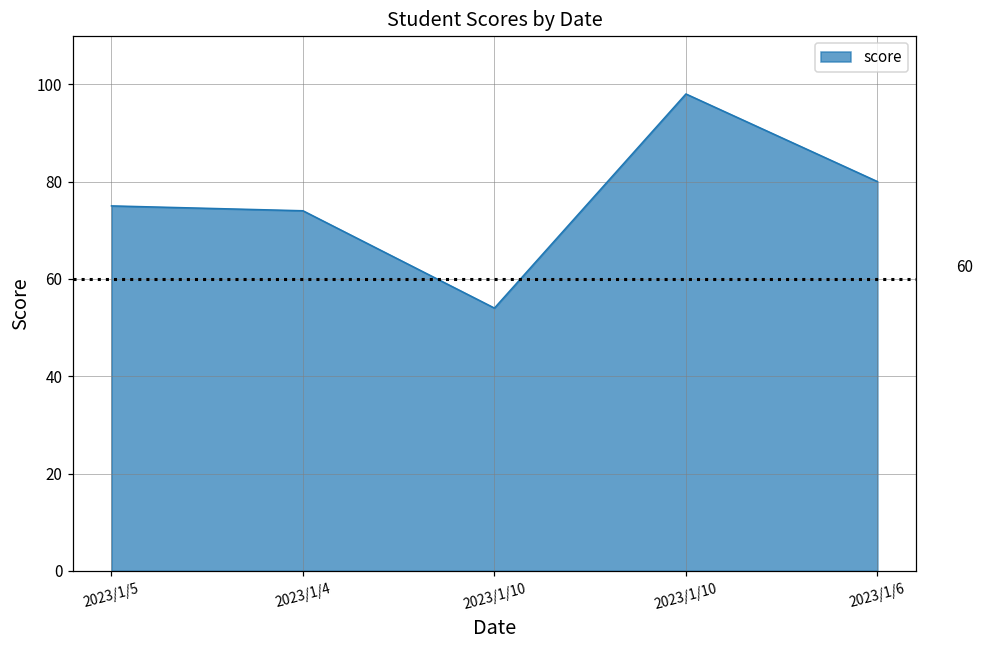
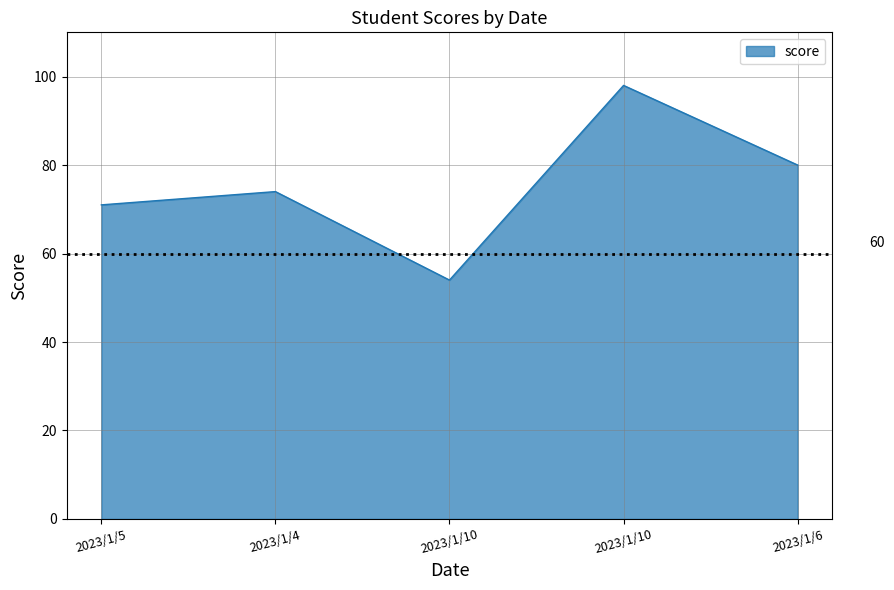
2023/1/5: 75 -> 71
